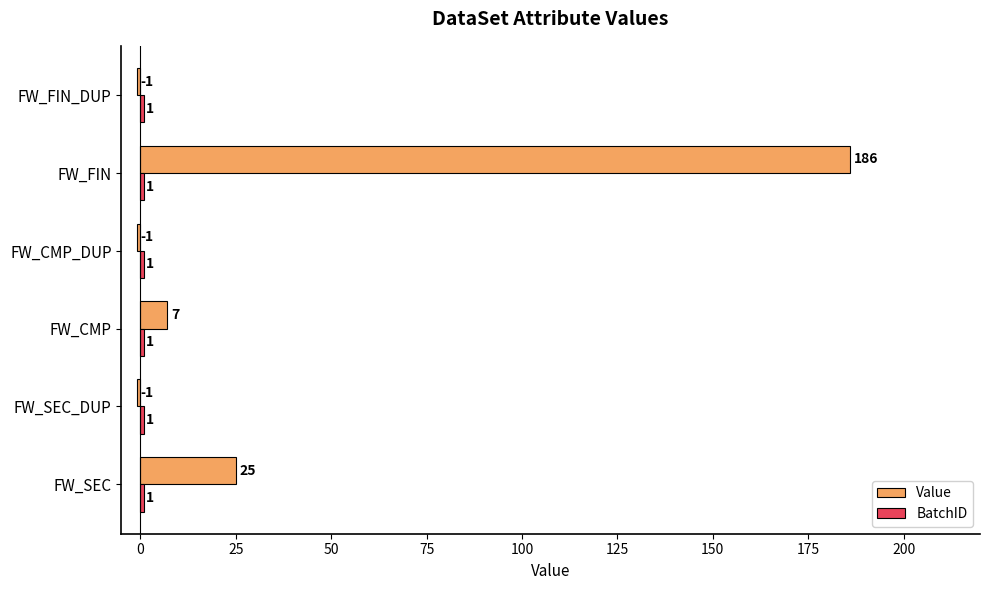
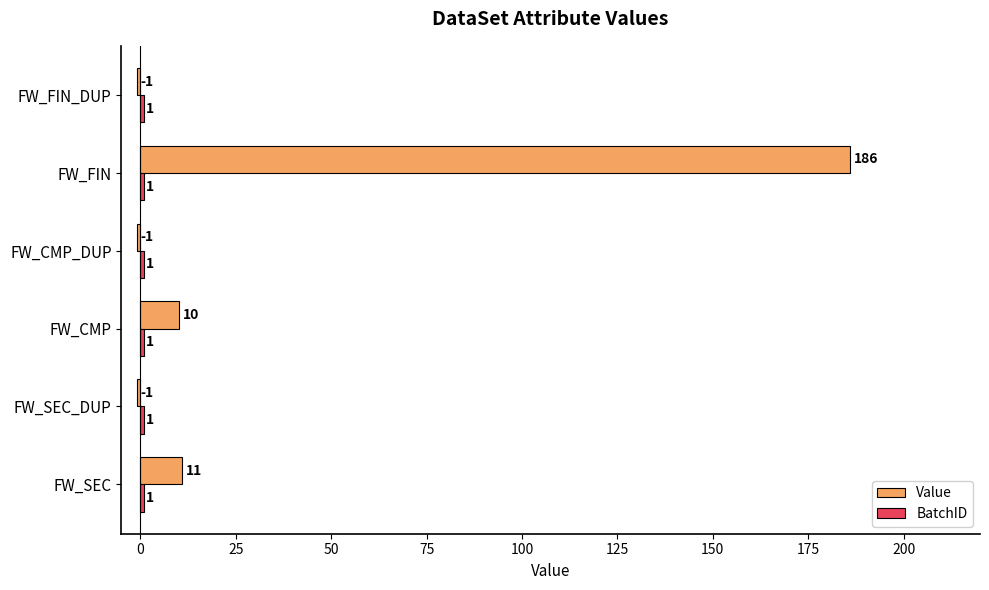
Value, FW_CMP: 7 -> 10
Value, FW_SEC: 25 -> 11
